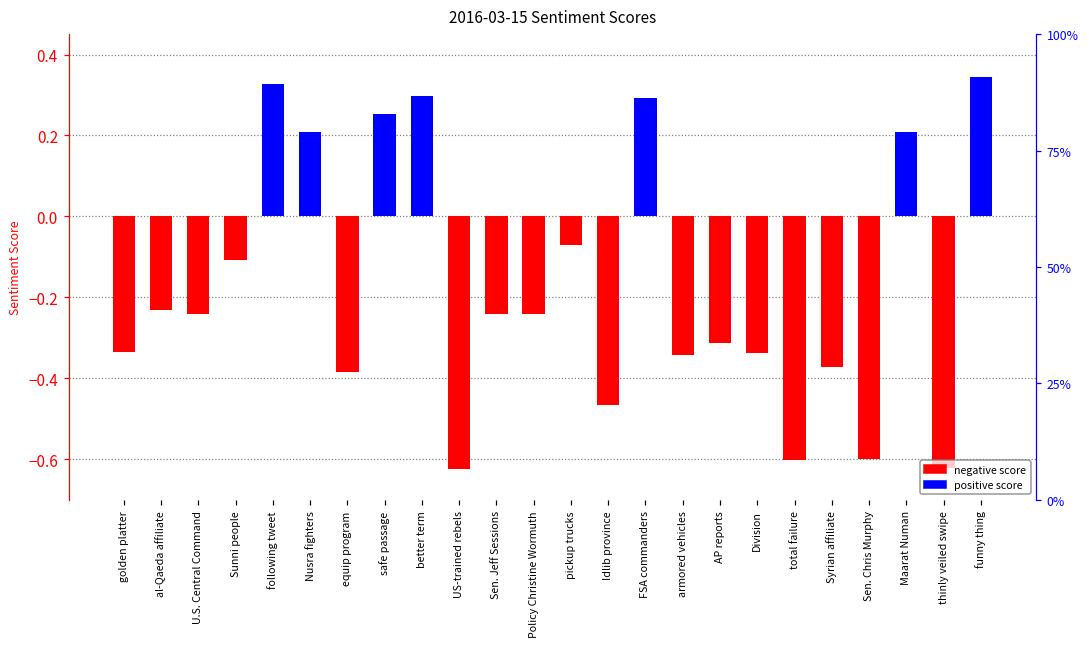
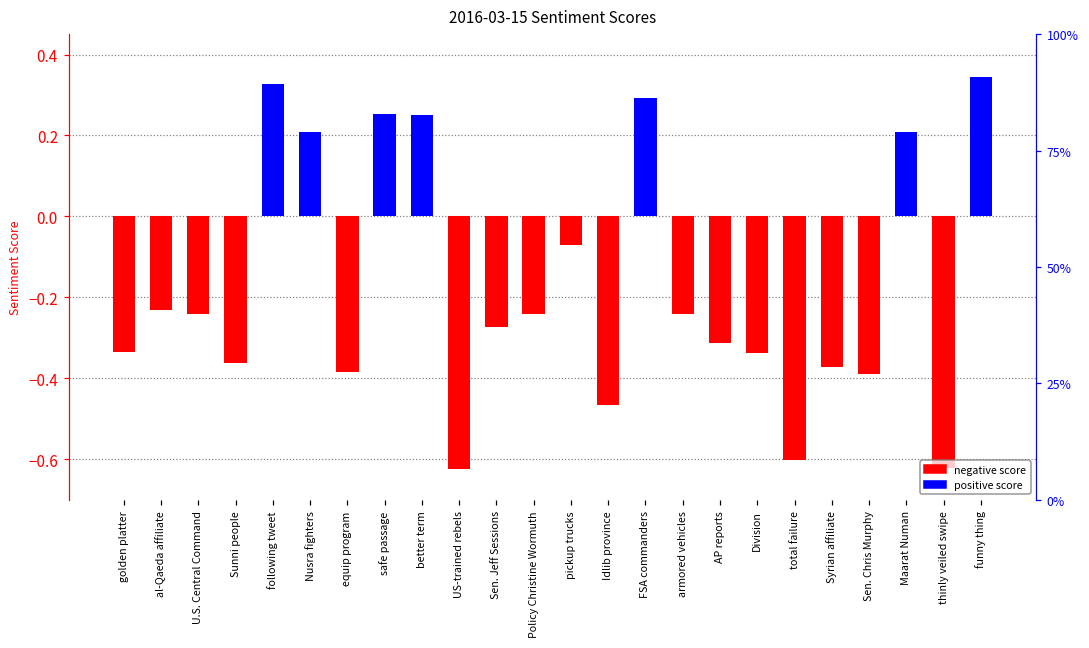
Sunni people: -0.11 -> -0.36
better term: 0.30 -> 0.25
Sen. Jeff Sessions: -0.24 -> -0.27
armored vehicles: -0.34 -> -0.24
Sen. Chris Murphy: -0.60 -> -0.39
